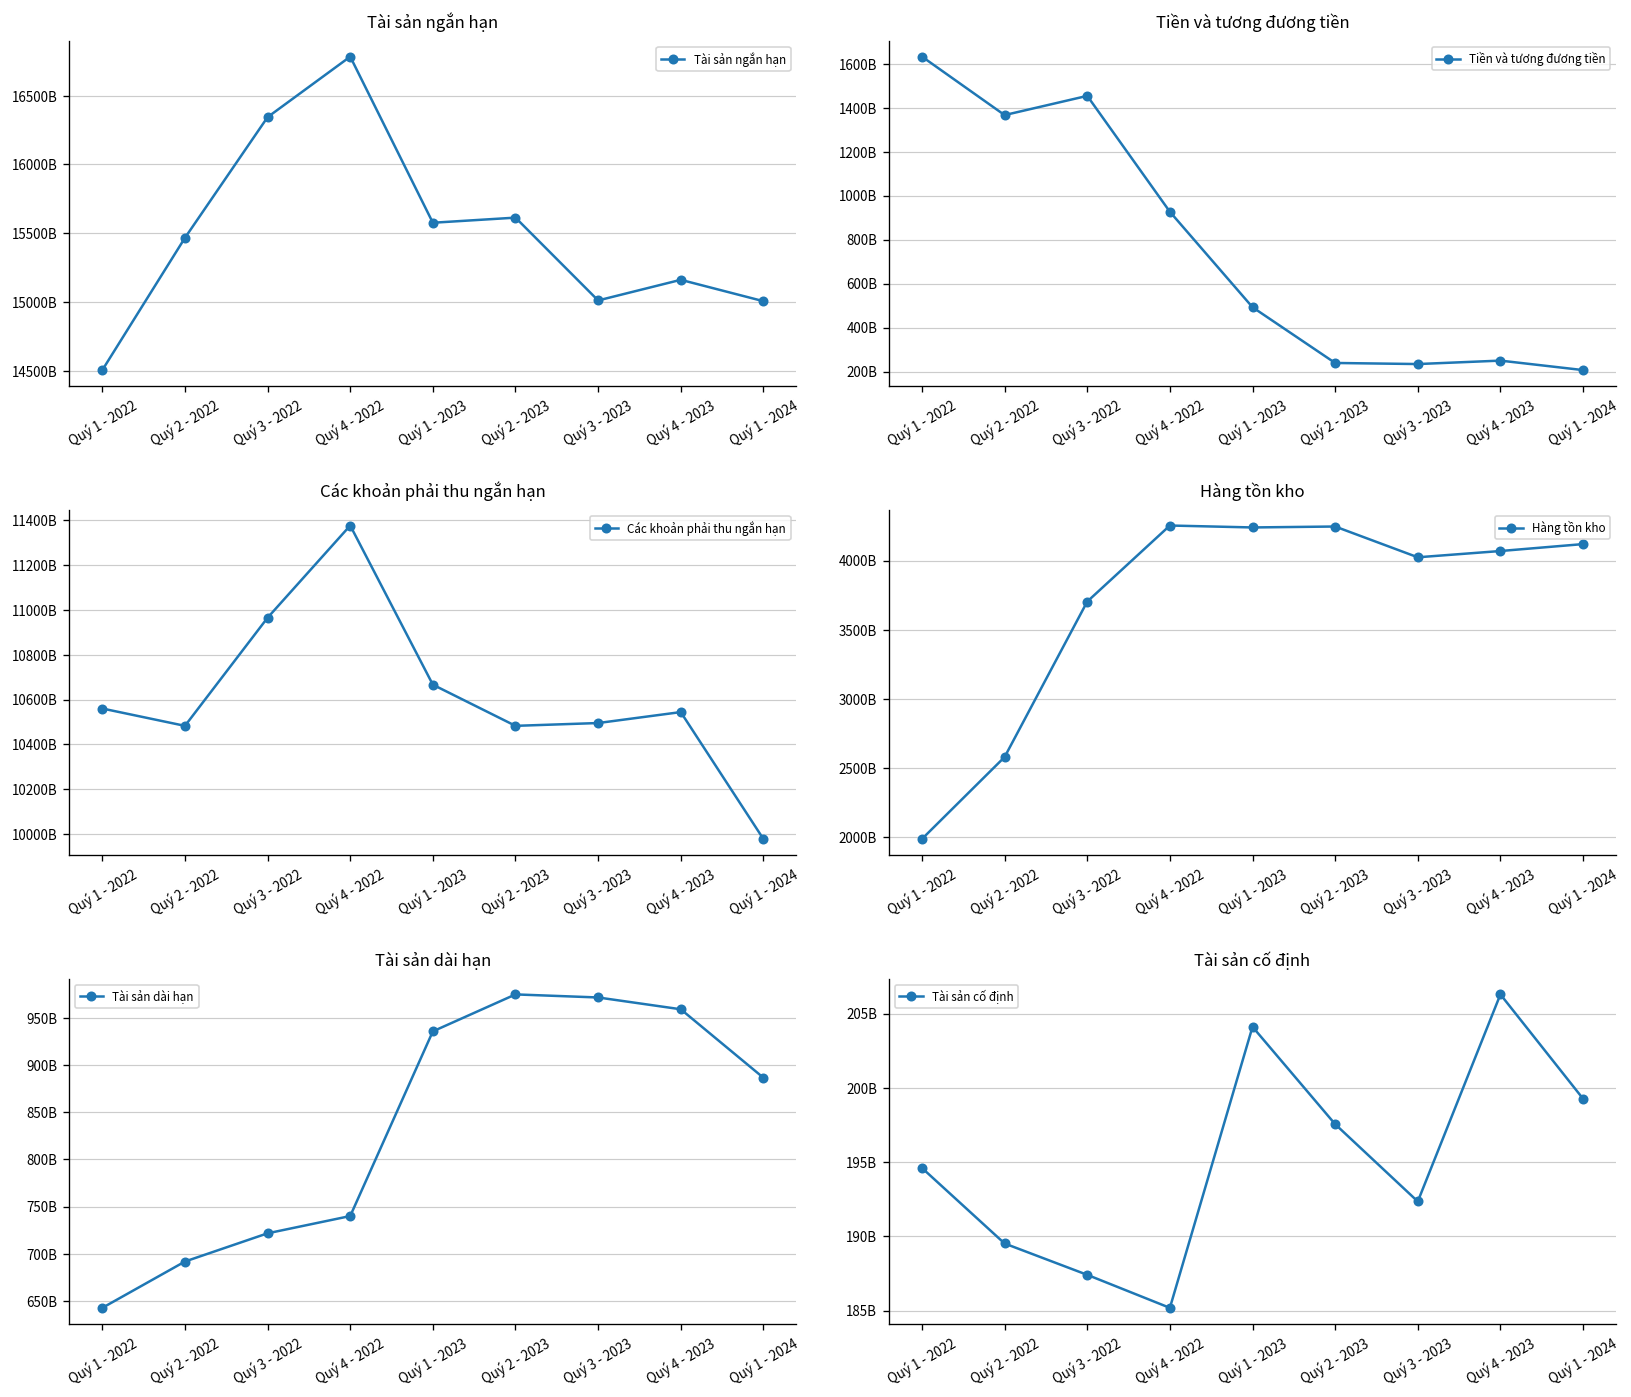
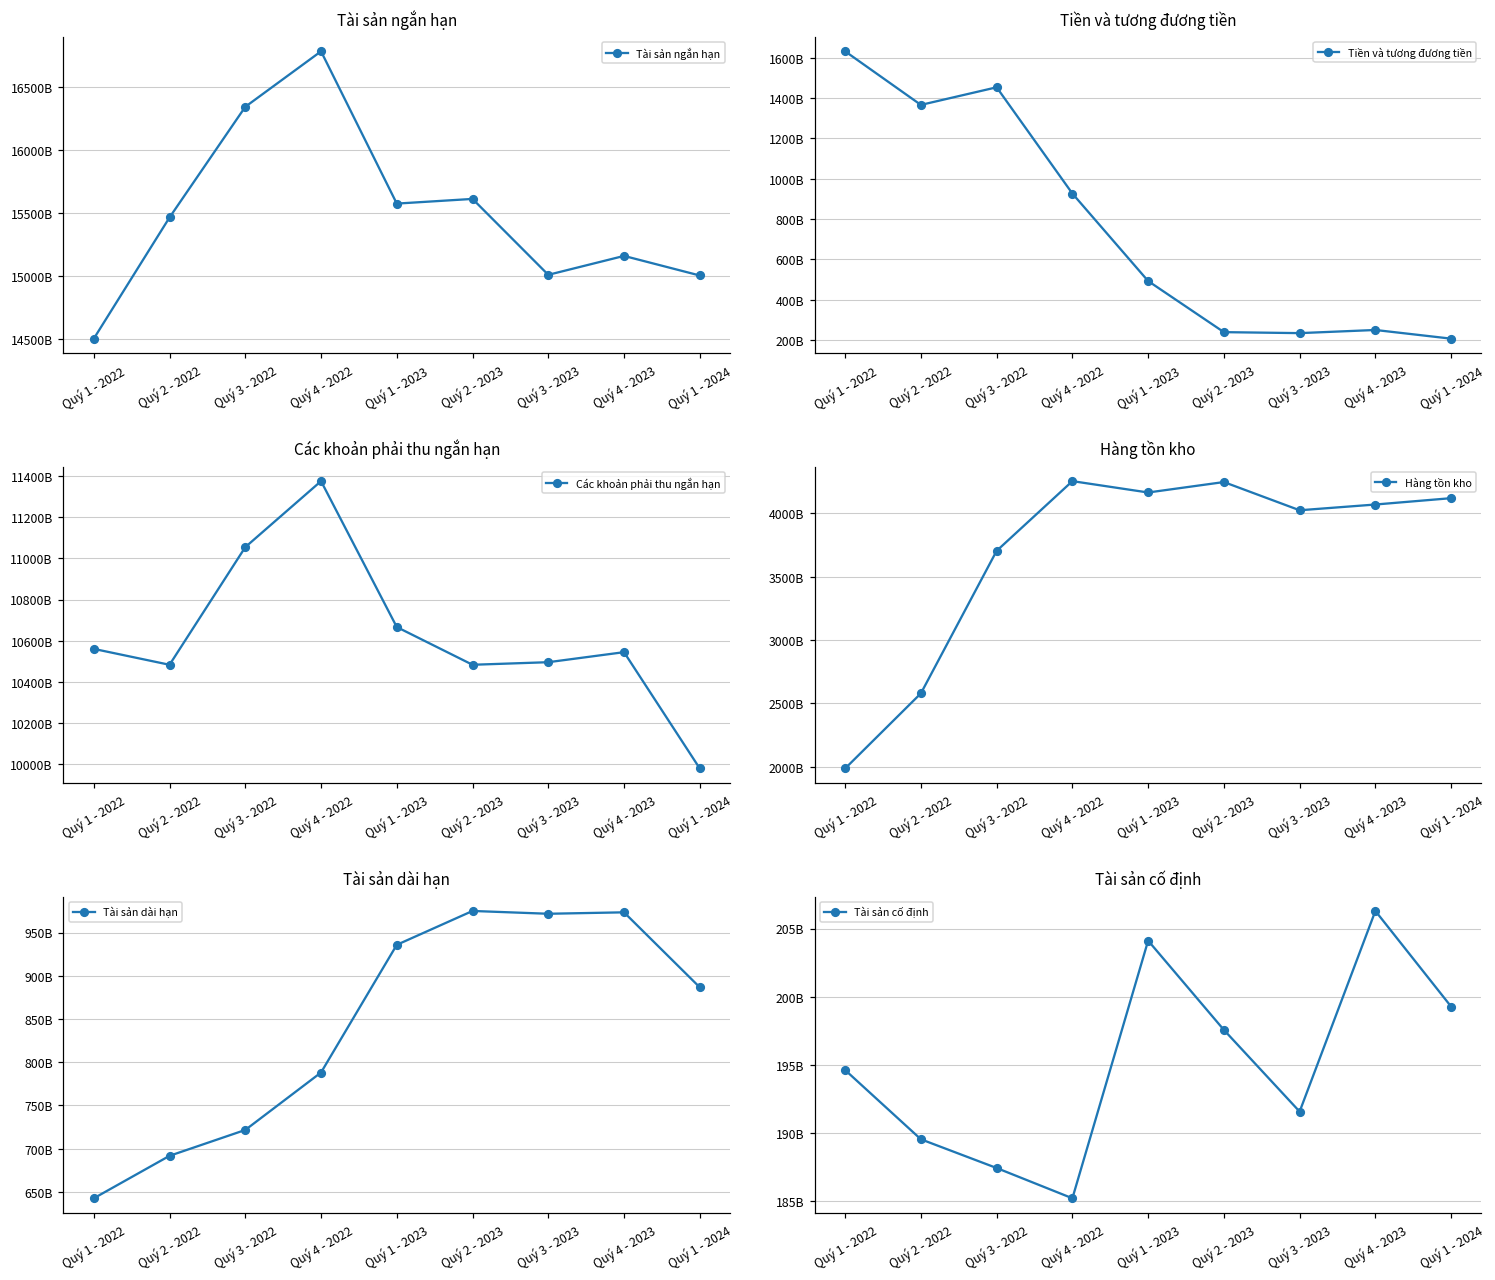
Các khoản phải thu ngắn hạn, Quý 3 - 2022: 10960000000000 -> 11050000000000
Hàng tồn kho, Quý 1 - 2023: 4240000000000 -> 4160000000000
Tài sản dài hạn, Quý 4 - 2022: 740000000000 -> 790000000000
Tài sản dài hạn, Quý 4 - 2023: 960000000000 -> 970000000000
Tài sản cố định, Quý 3 - 2023: 192400000000 -> 191600000000
